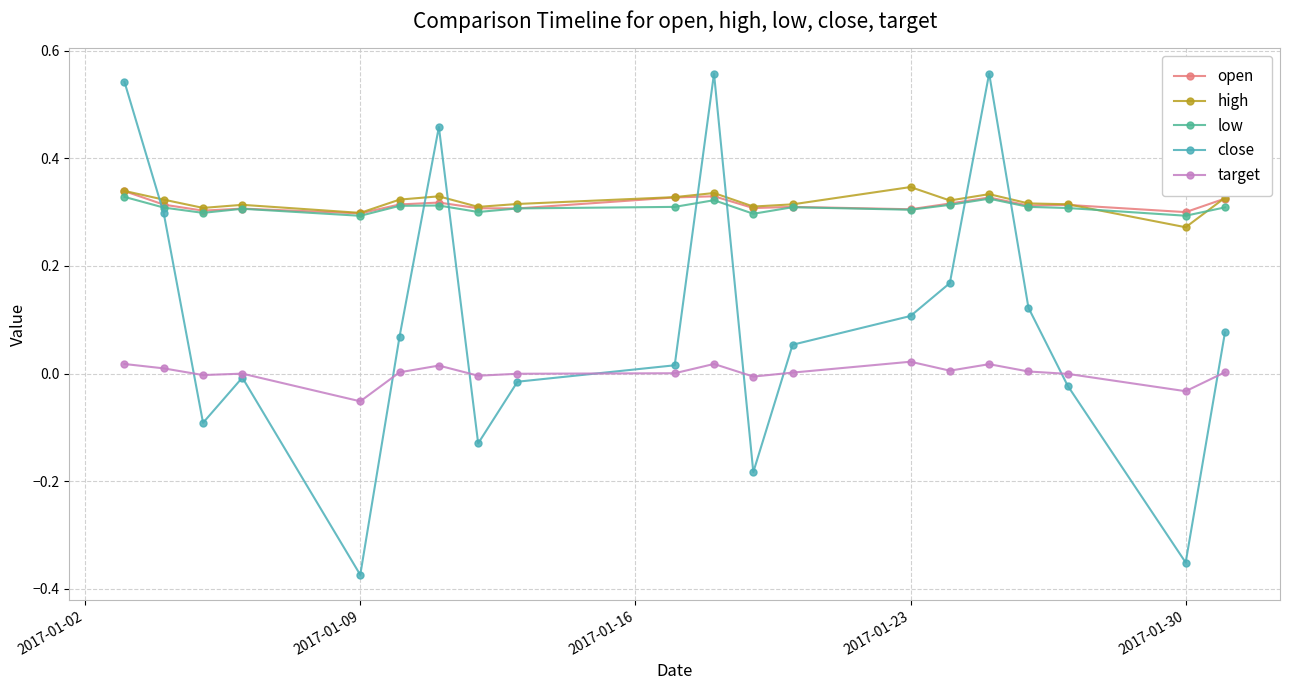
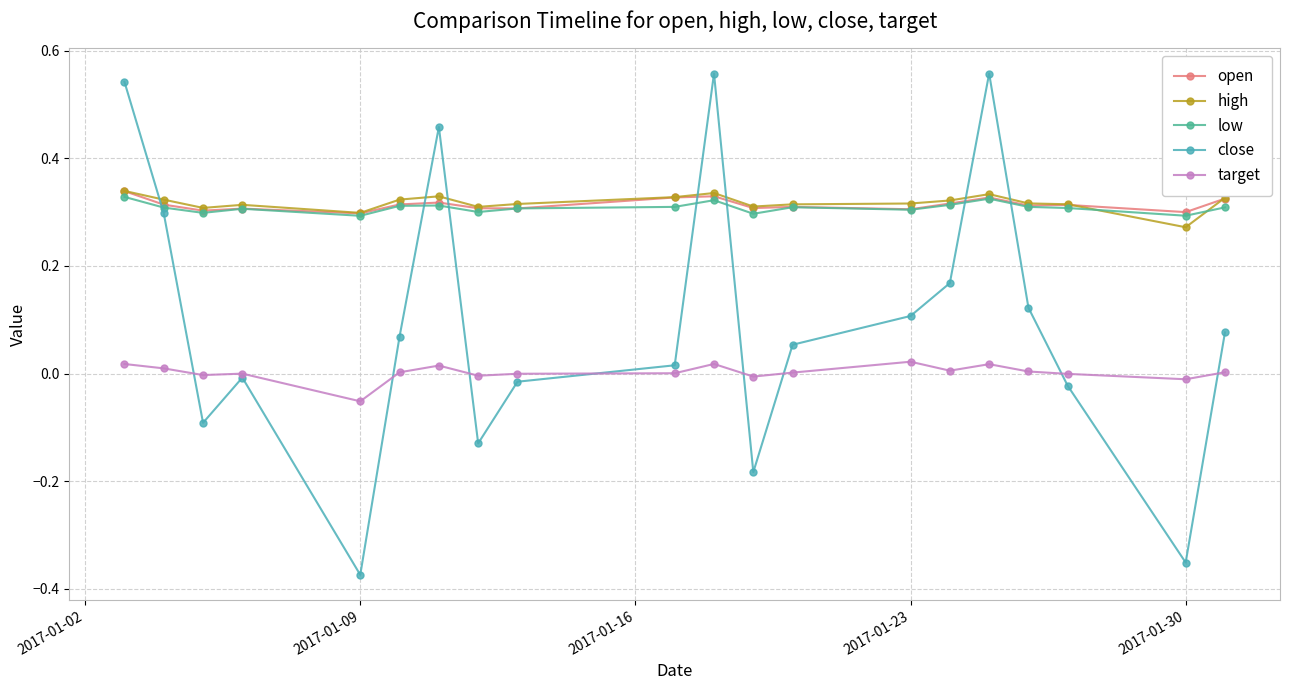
high, 2017-01-23: 0.35 -> 0.32
target, 2017-01-30: -0.03 -> -0.01
